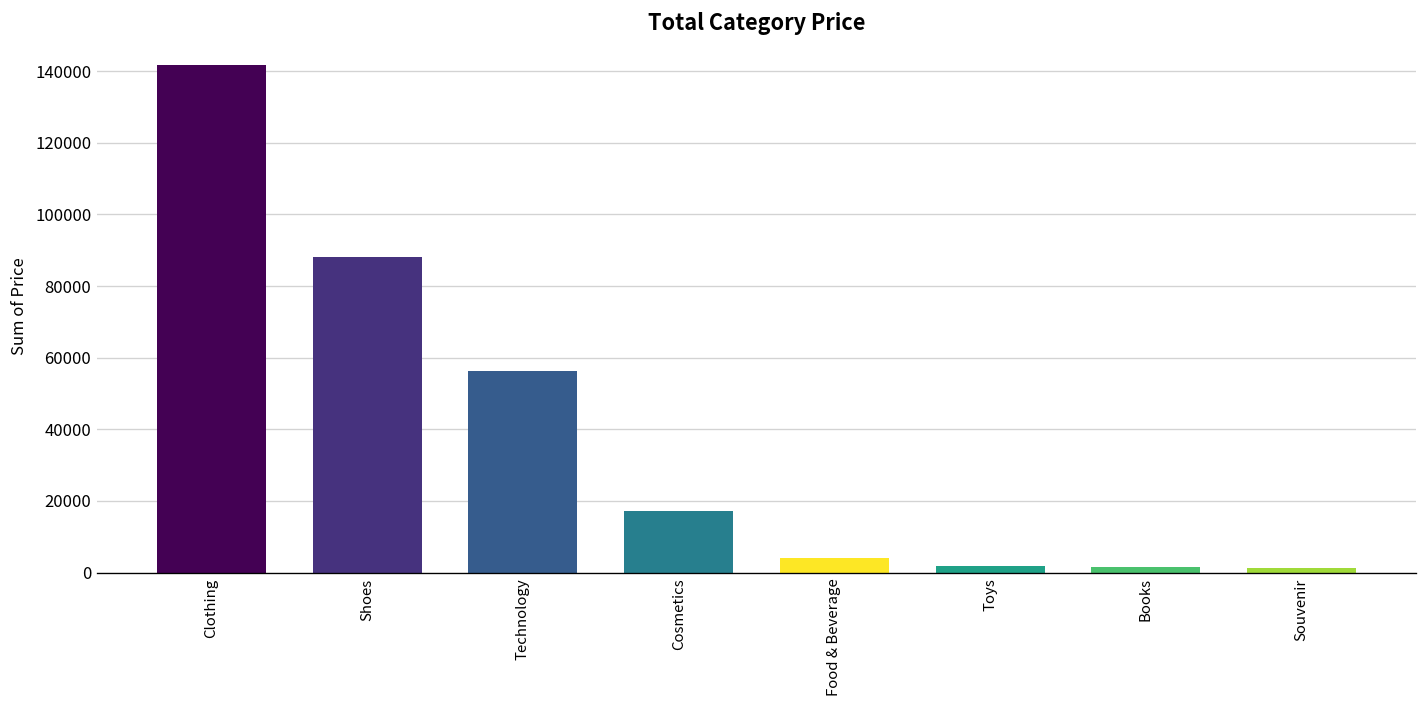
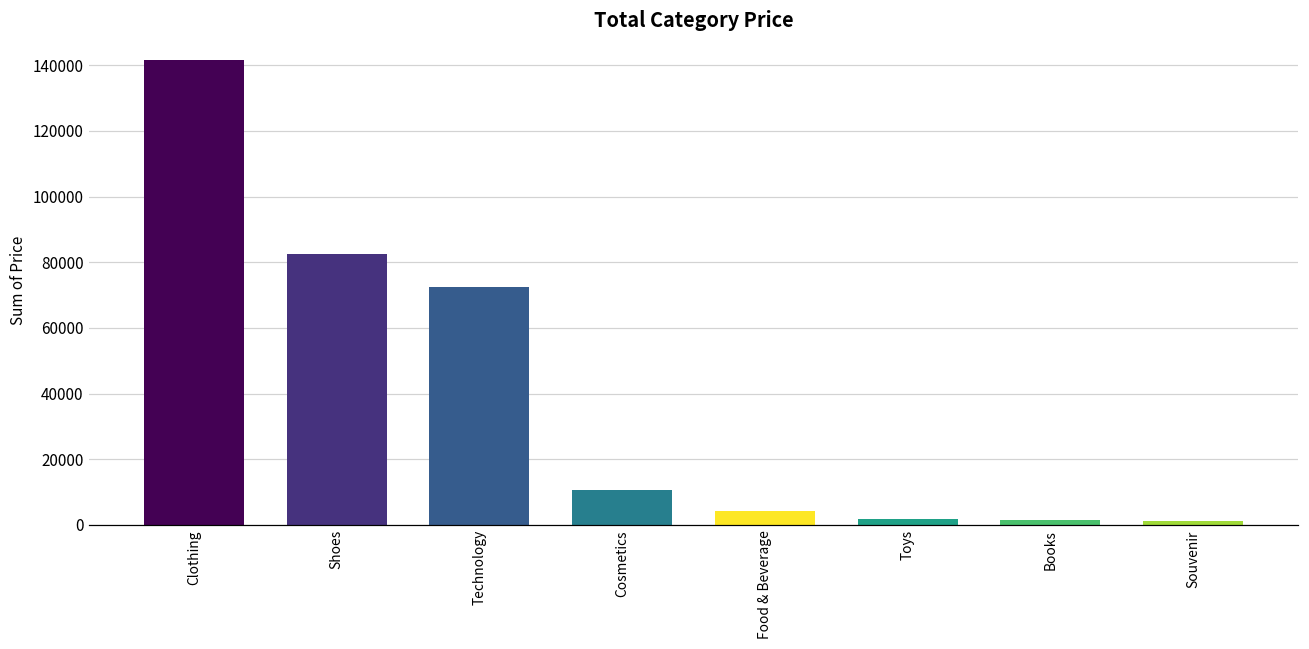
Shoes: 88000 -> 82000
Technology: 56000 -> 72000
Cosmetics: 17000 -> 11000
